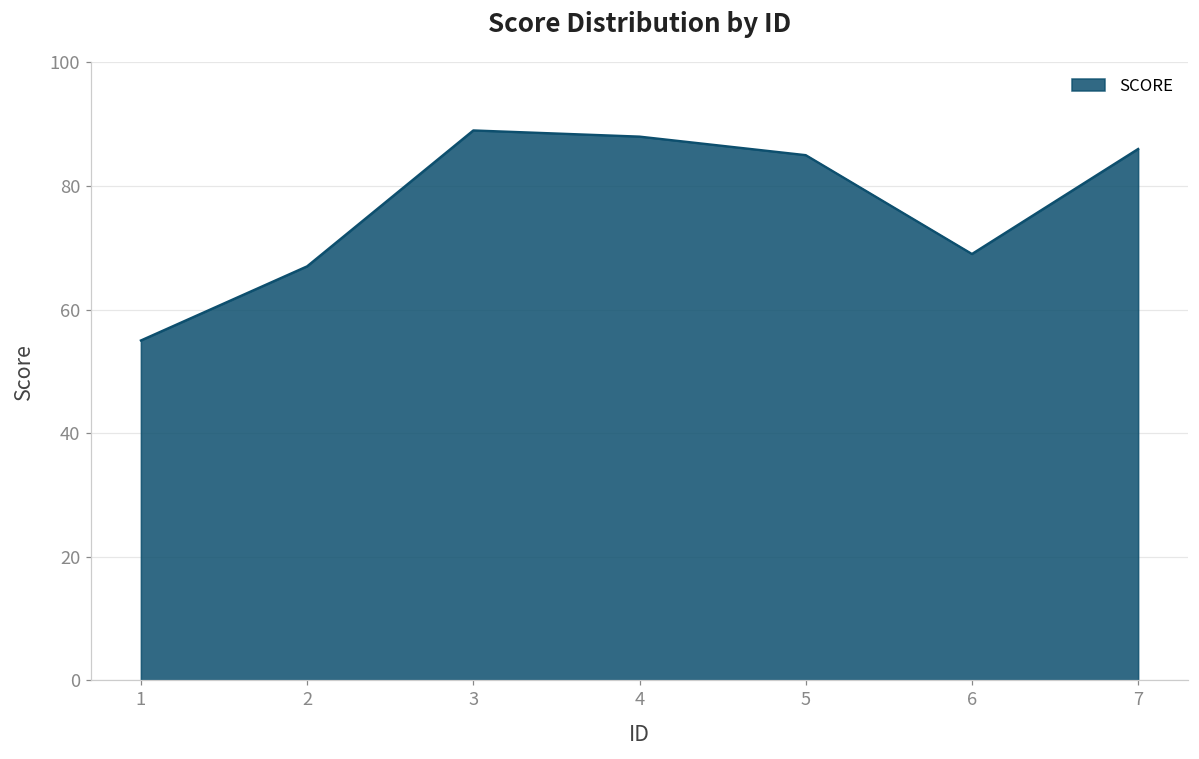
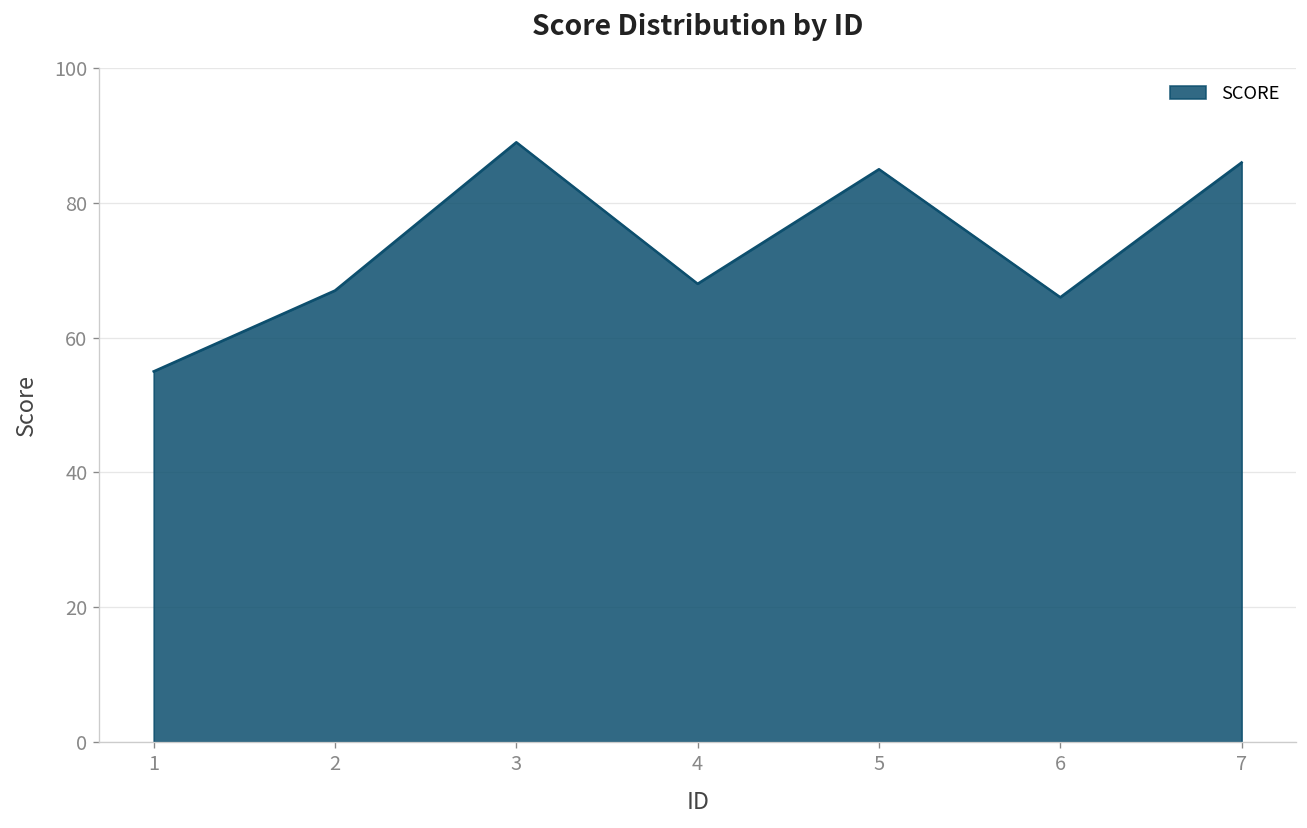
4: 88 -> 68
6: 69 -> 66
